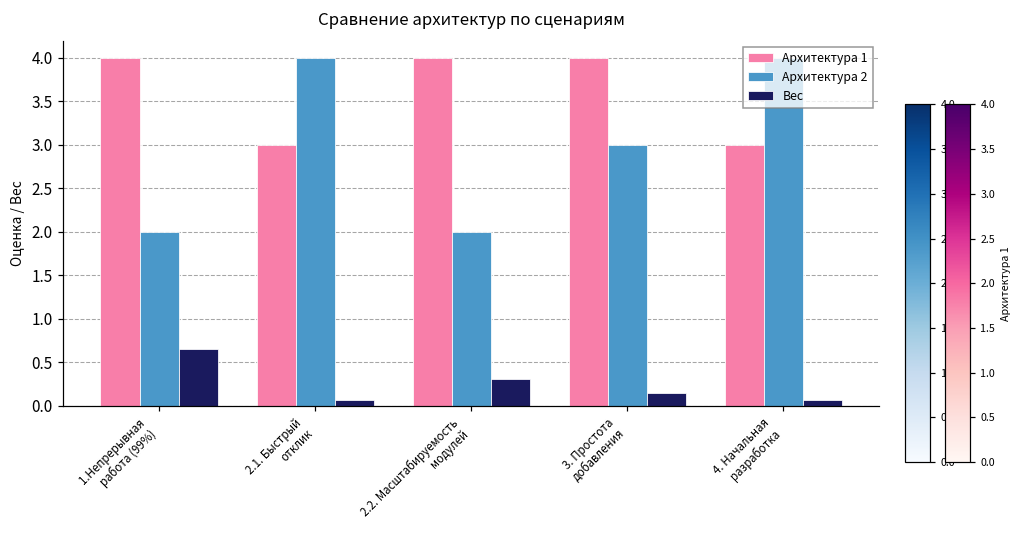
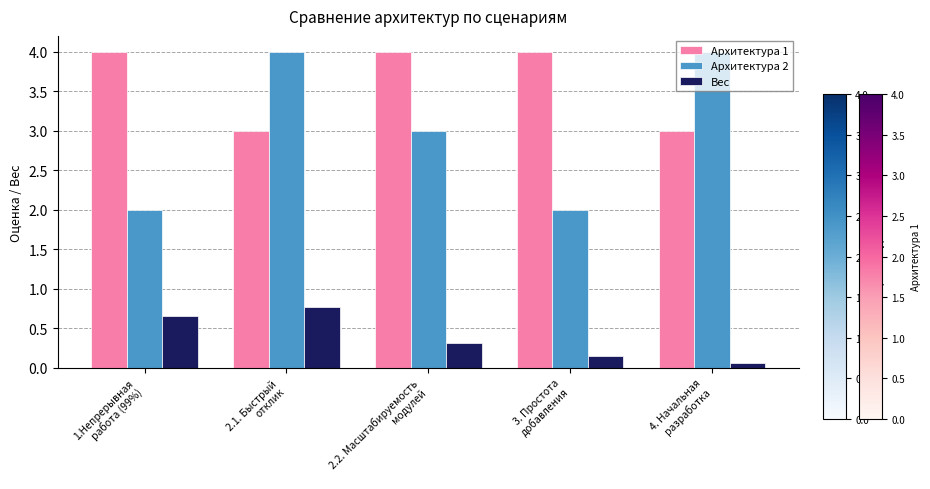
Вес, 2.1. Быстрый отклик: 0.1 -> 0.8
Архитектура 2, 2.2. Масштабируемость модулей: 2 -> 3
Архитектура 2, 3. Простота добавления: 3 -> 2
